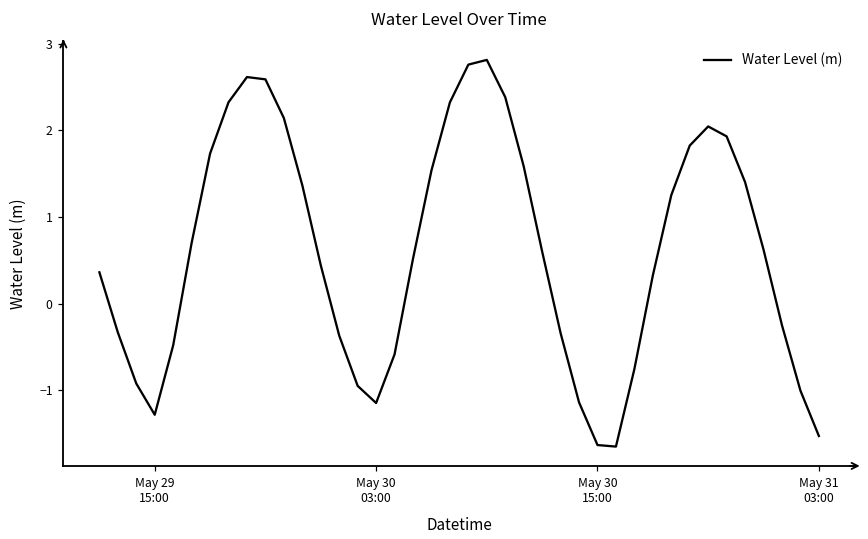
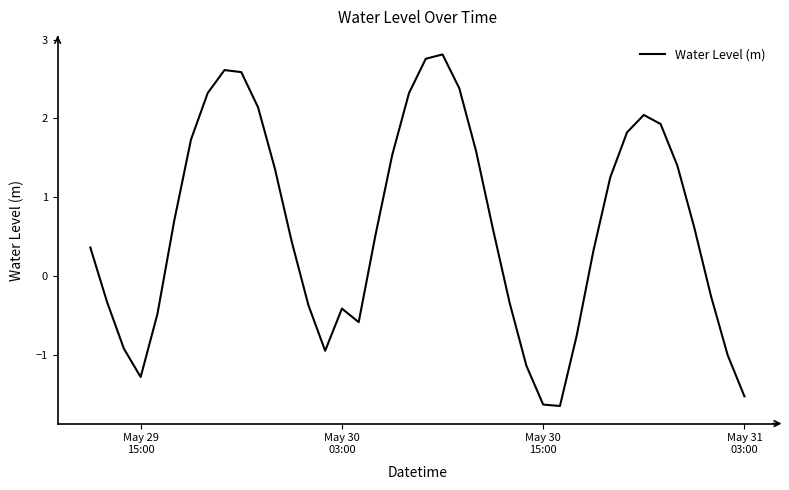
May 30 03:00: -1.1 -> -0.4
